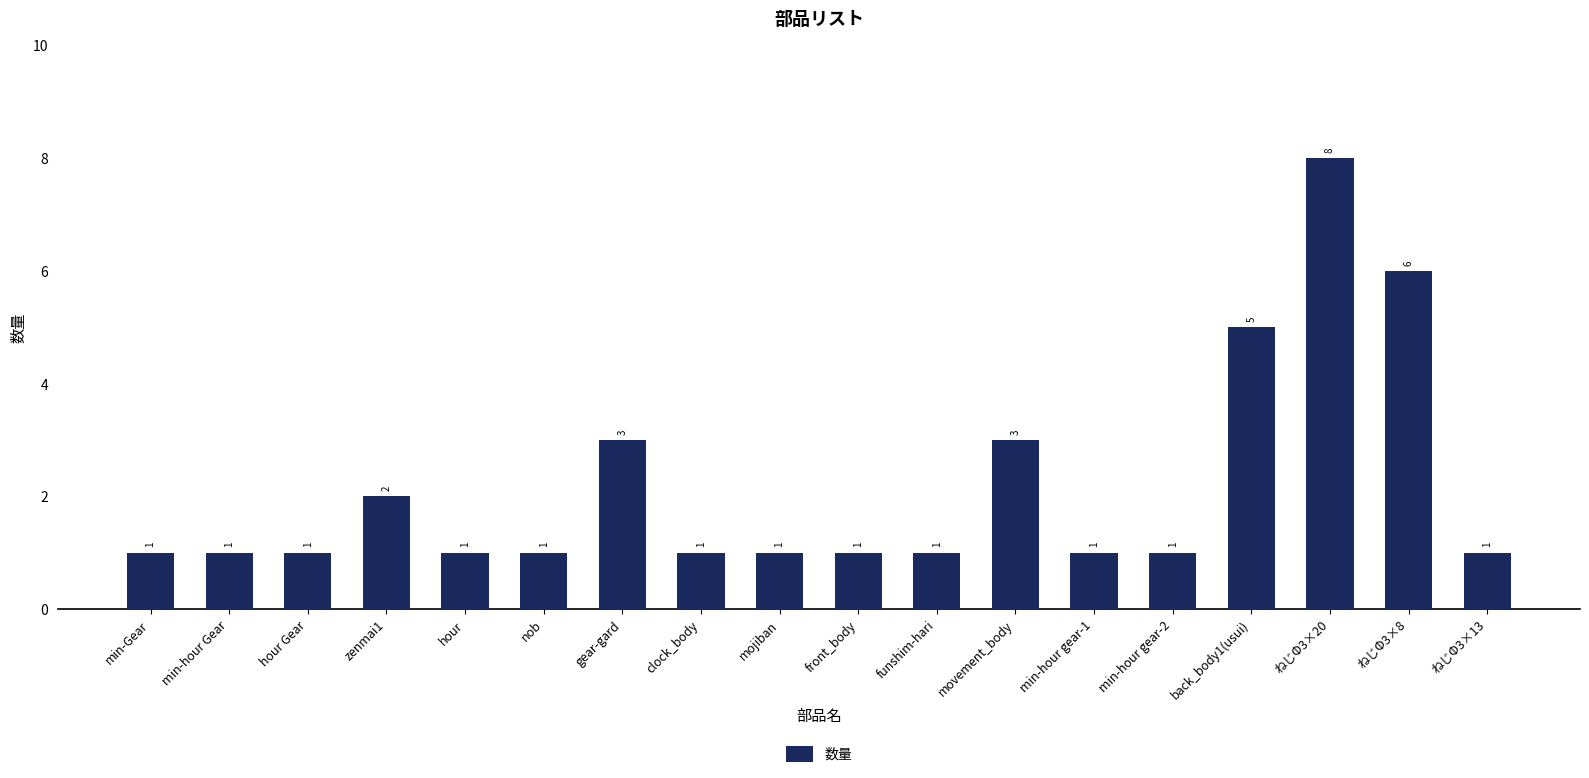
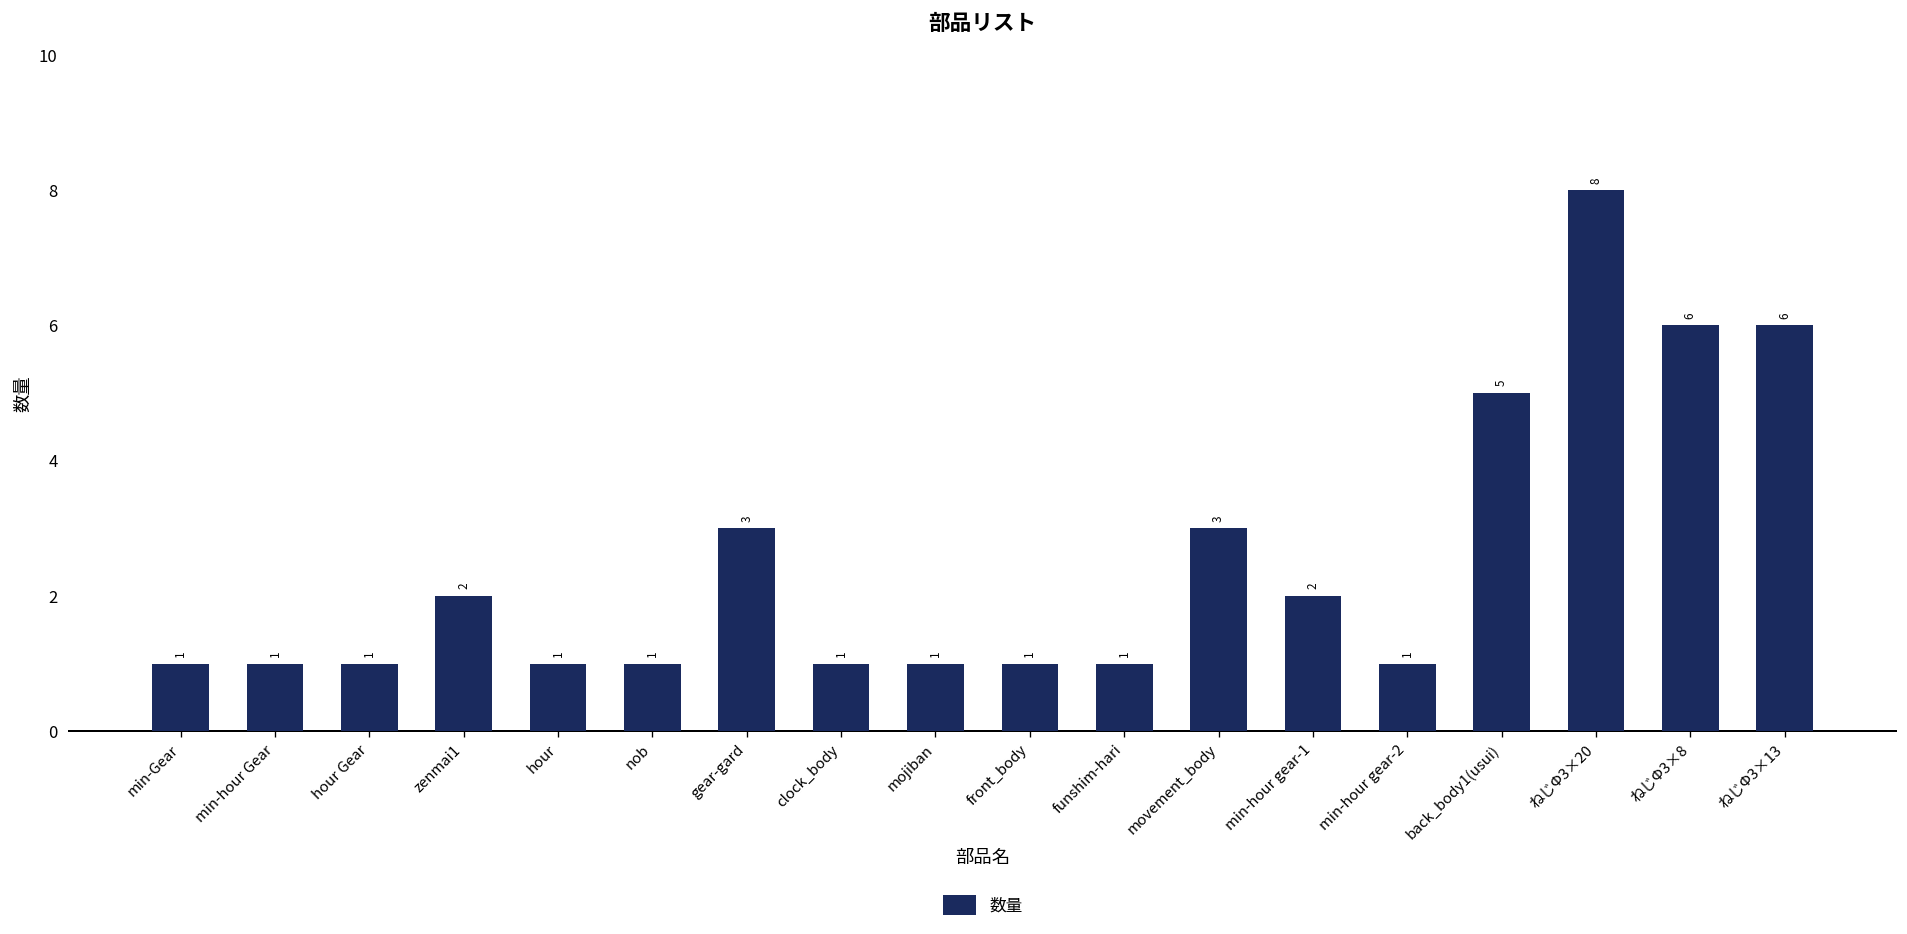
min-hour gear-1: 1 -> 2
ねじΦ3×13: 1 -> 6
